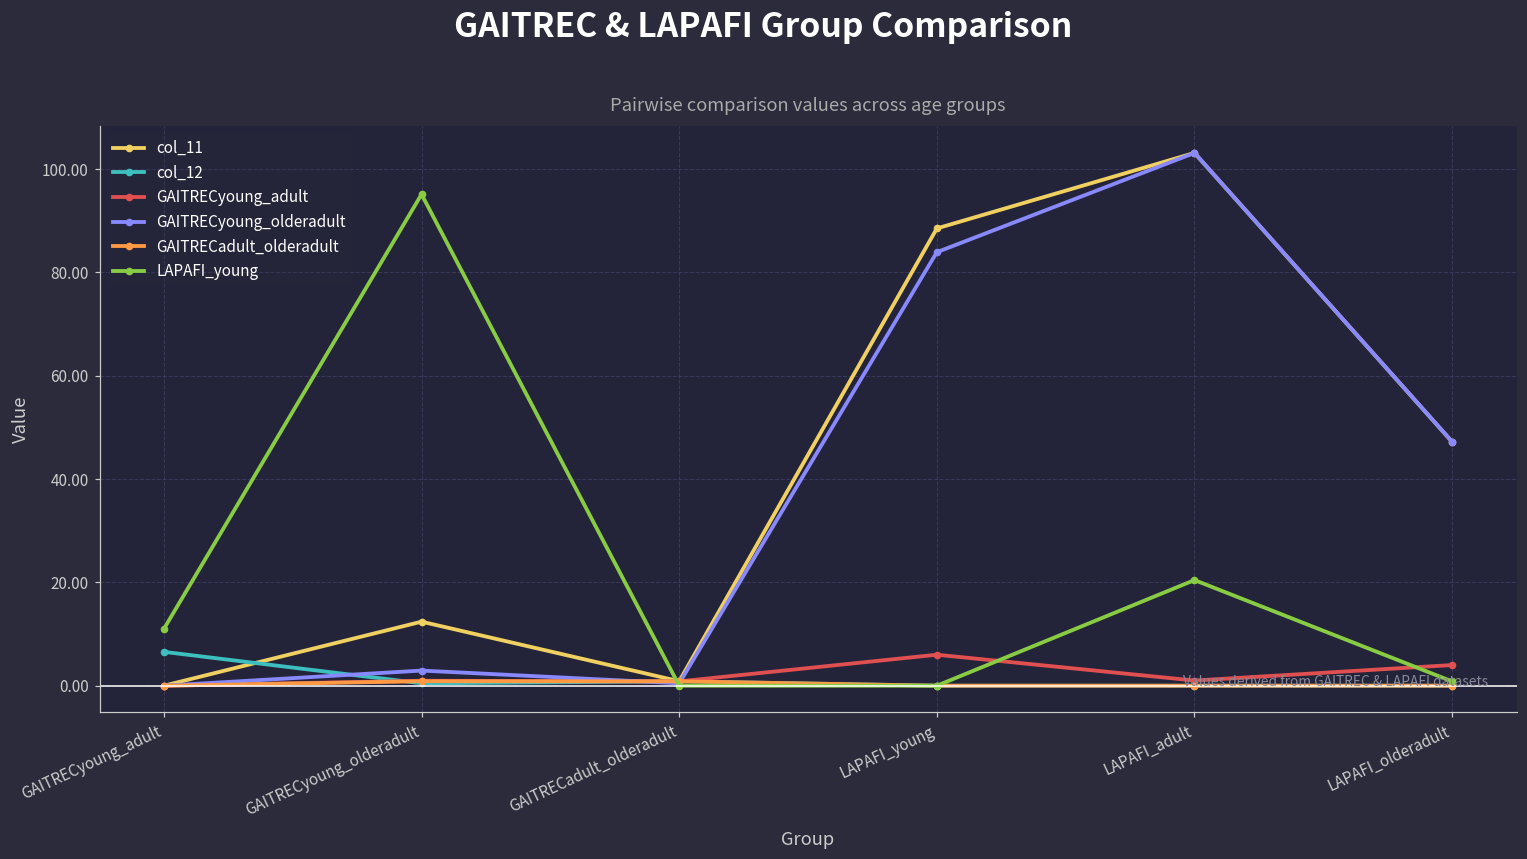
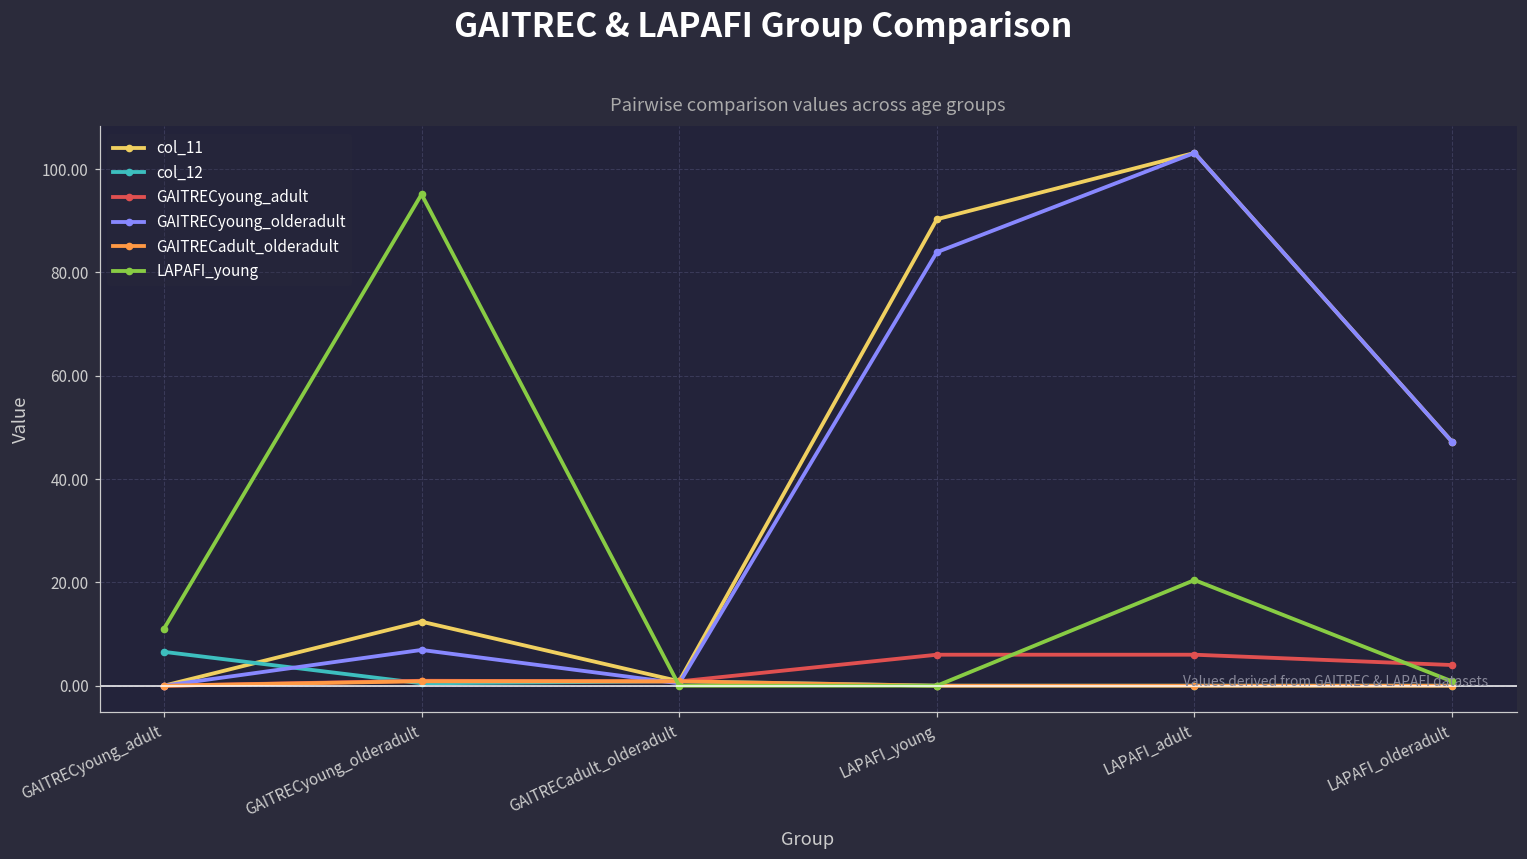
GAITRECyoung_olderadult, GAITRECyoung_olderadult: 3 -> 7
col_11, LAPAFI_young: 89 -> 90
GAITRECyoung_adult, LAPAFI_adult: 1 -> 6
